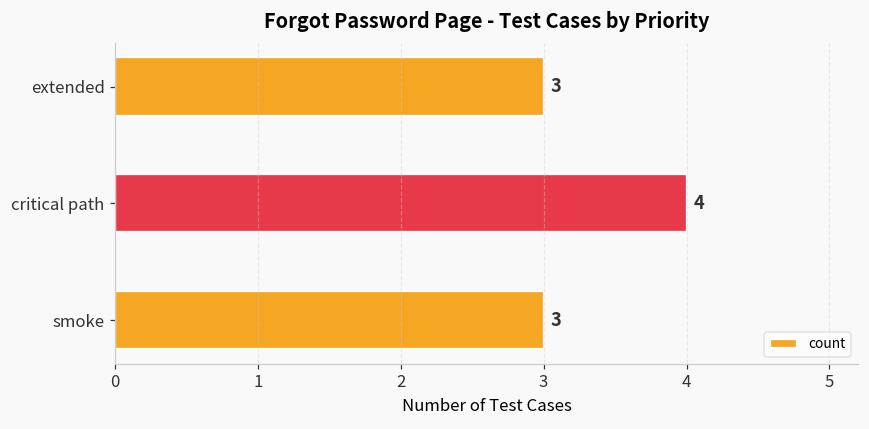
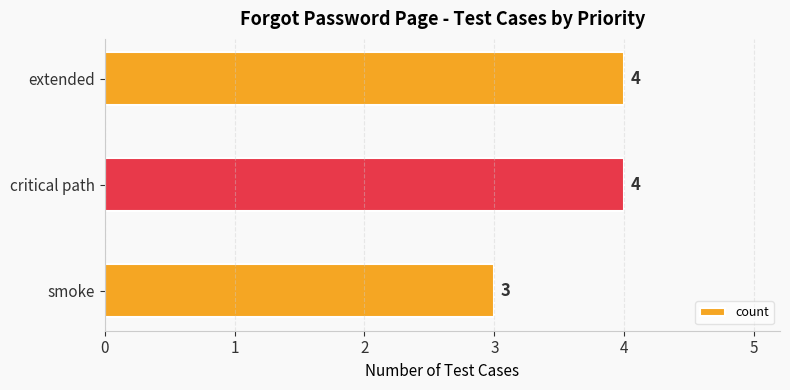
extended: 3 -> 4
